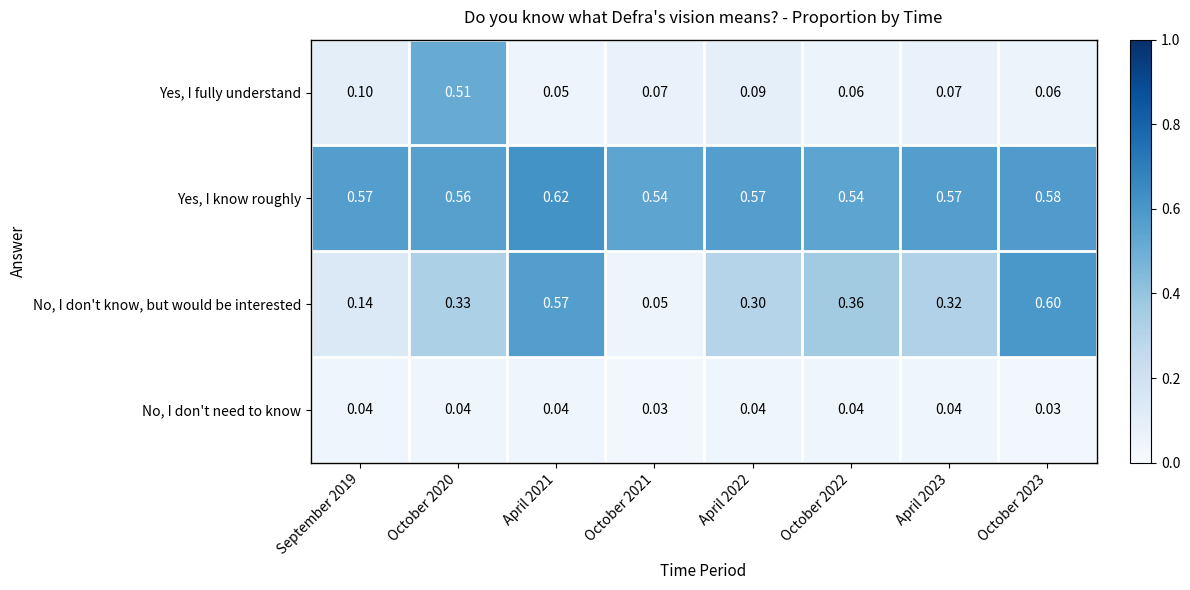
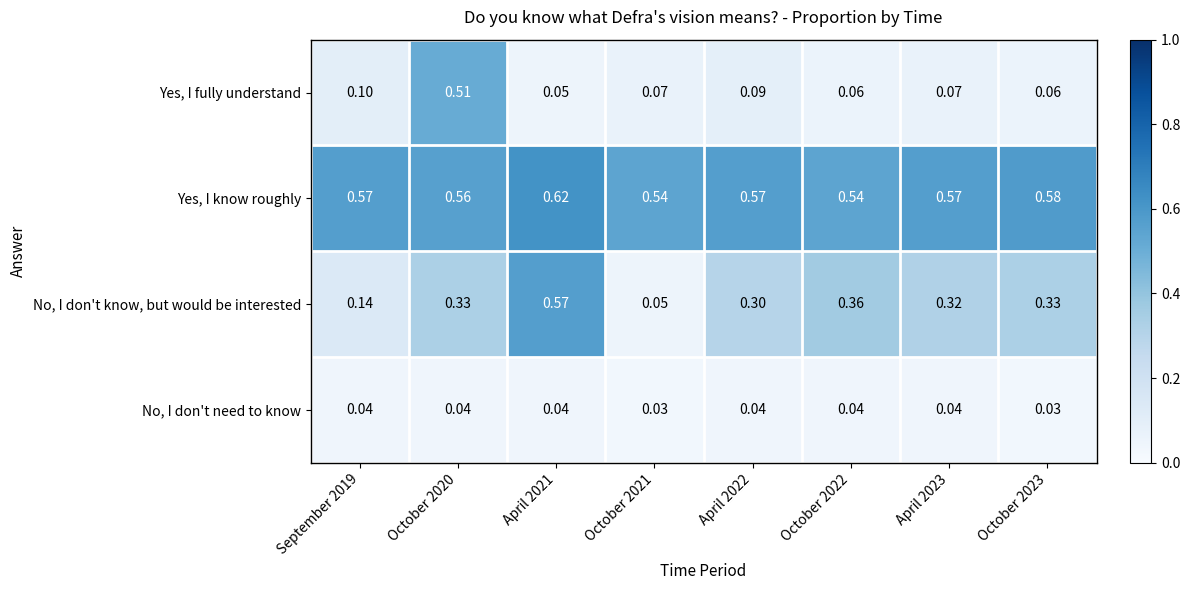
No, I don't know, but would be interested, October 2023: 0.60 -> 0.33
